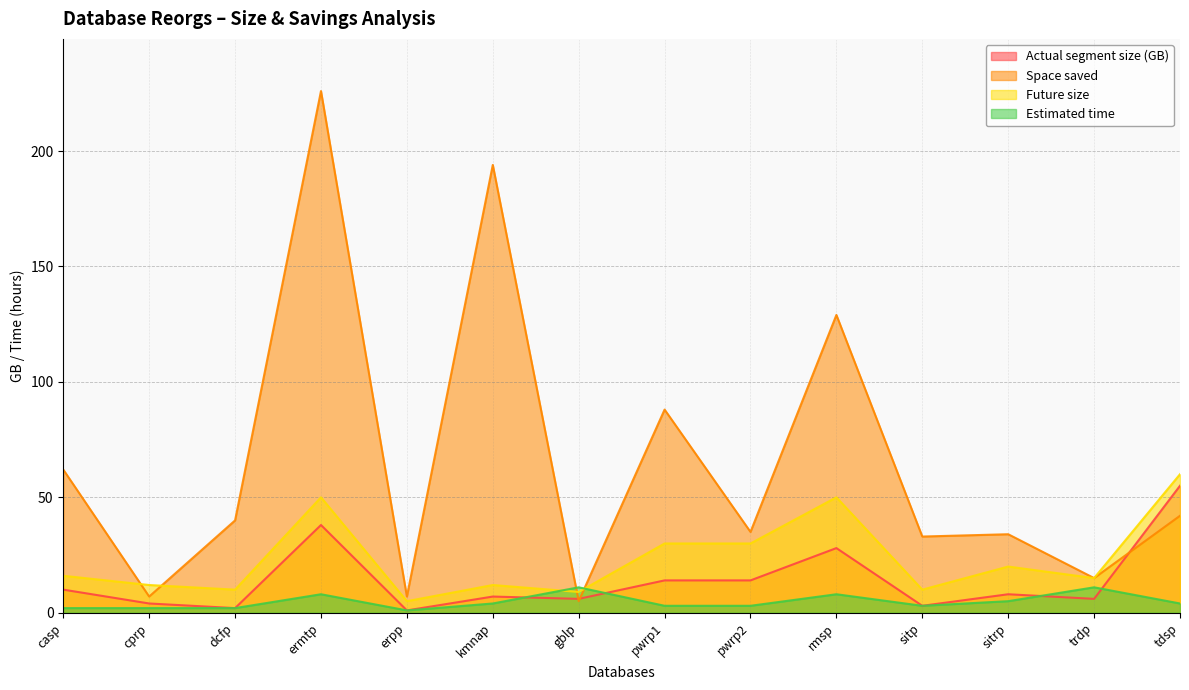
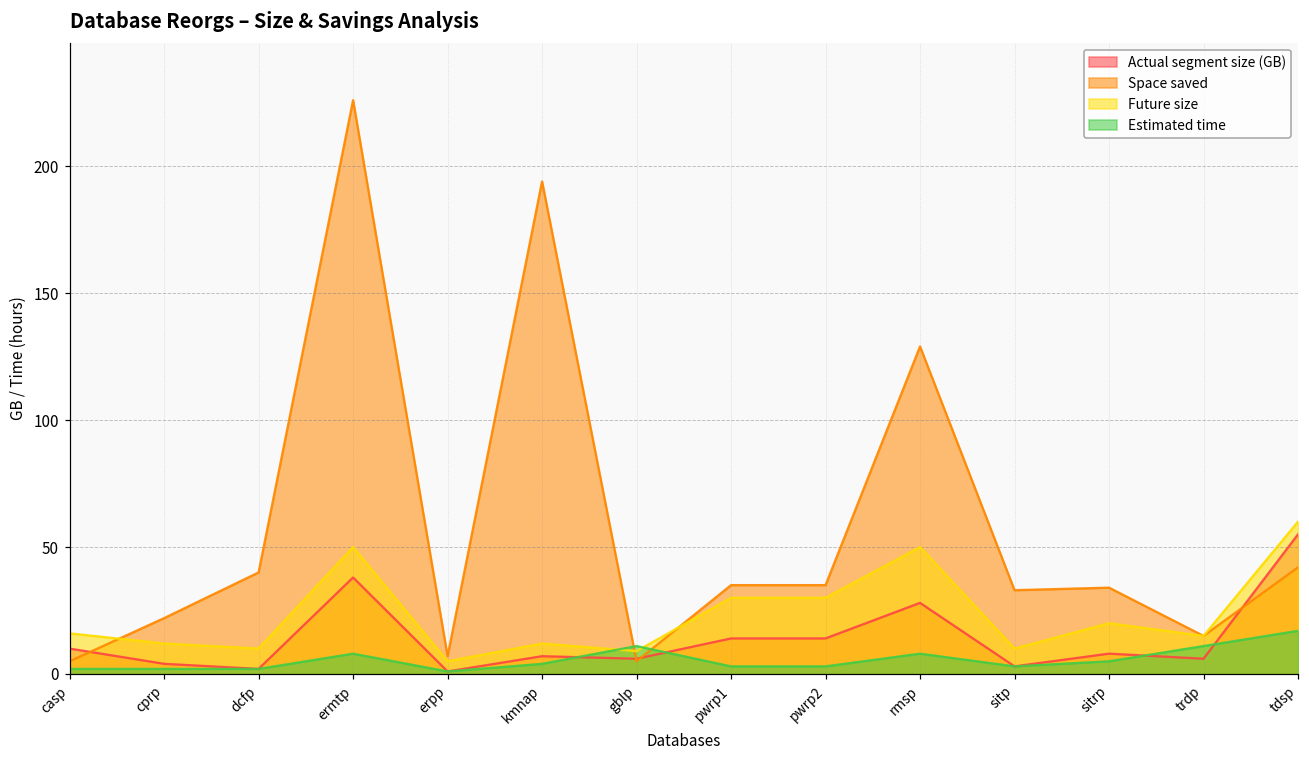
Space saved, casp: 62 -> 5
Space saved, cprp: 7 -> 22
Space saved, pwrp1: 88 -> 35
Estimated time, tdsp: 4 -> 17
